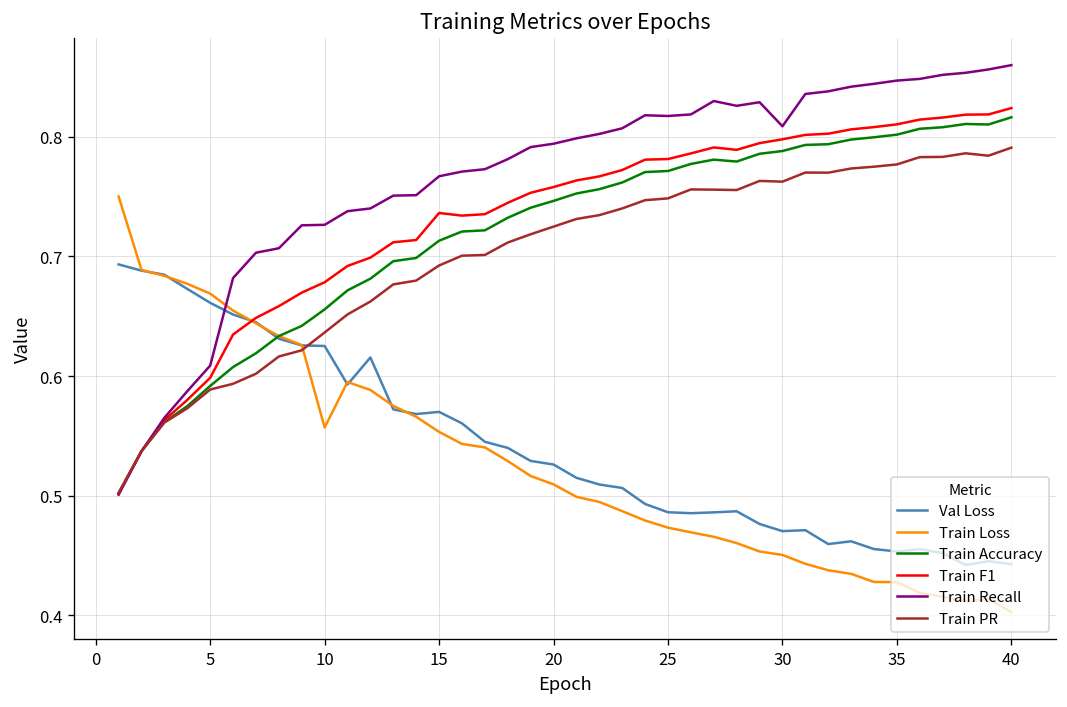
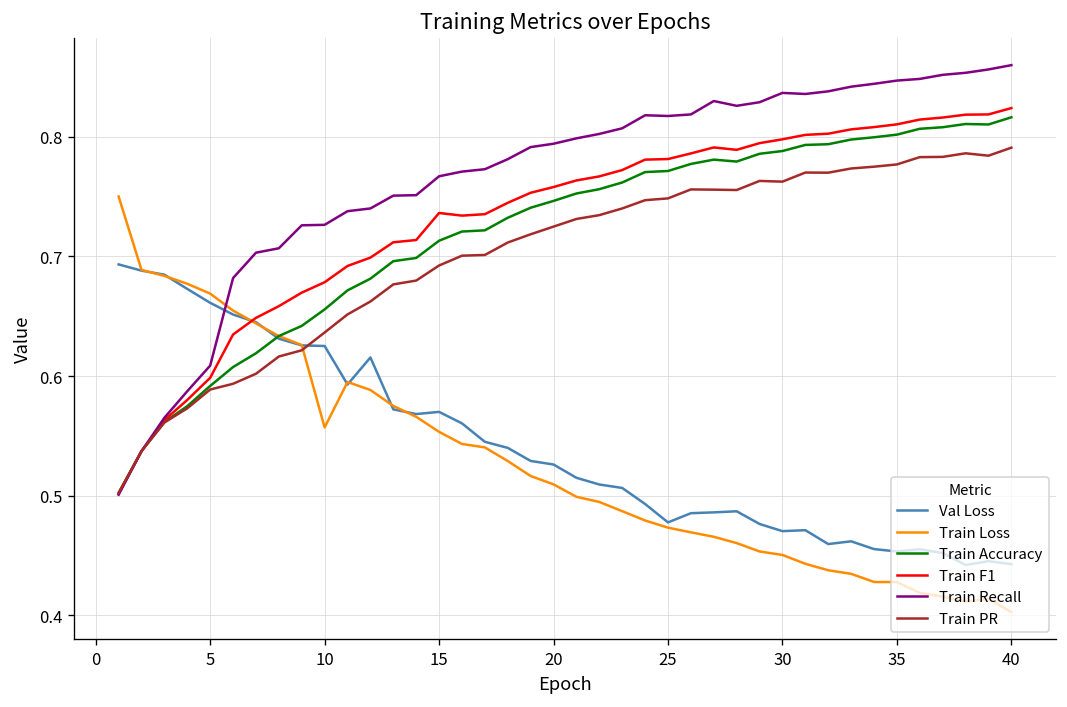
Val Loss, 25: 0.49 -> 0.48
Train Recall, 30: 0.81 -> 0.84
